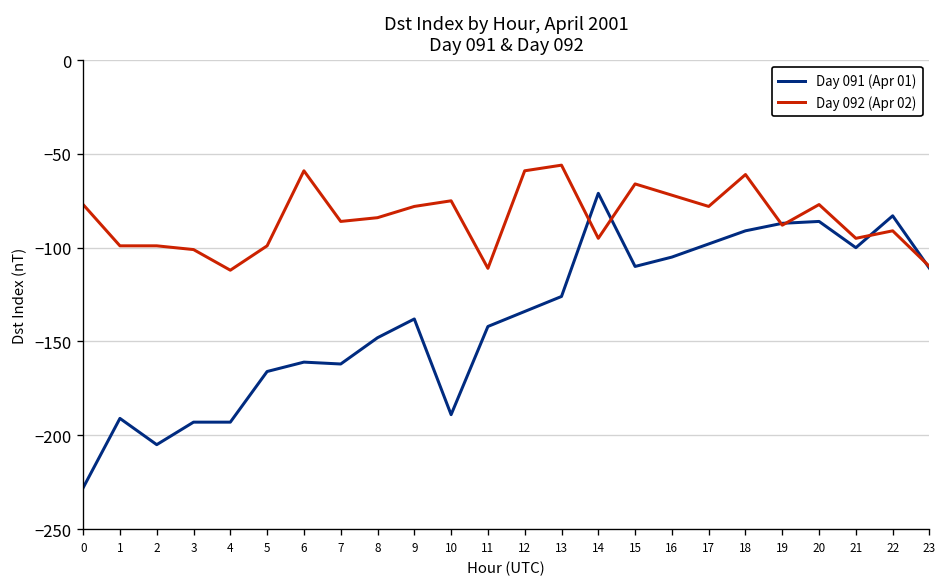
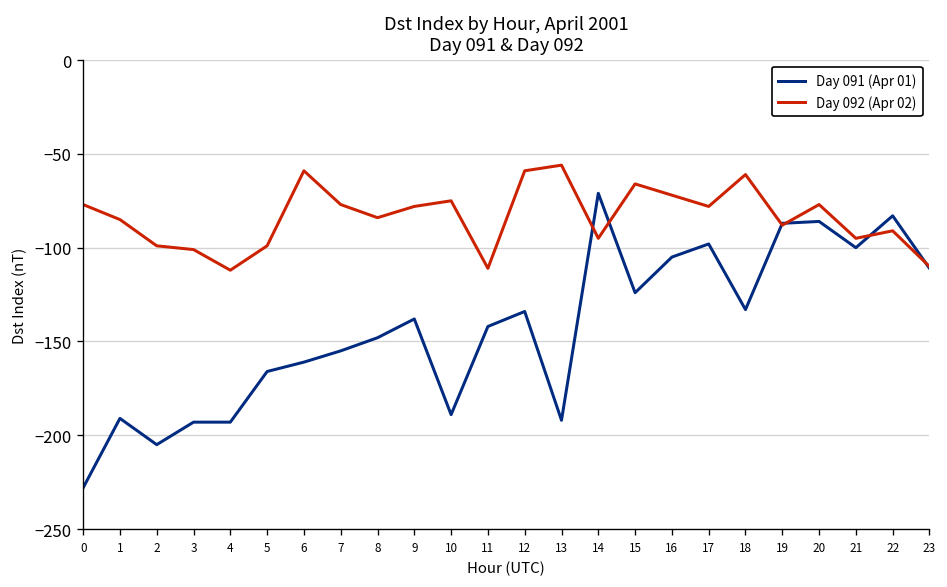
Day 092 (Apr 02), 1: -99 -> -85
Day 091 (Apr 01), 7: -162 -> -155
Day 092 (Apr 02), 7: -86 -> -77
Day 091 (Apr 01), 13: -126 -> -192
Day 091 (Apr 01), 15: -110 -> -124
Day 091 (Apr 01), 18: -91 -> -133
